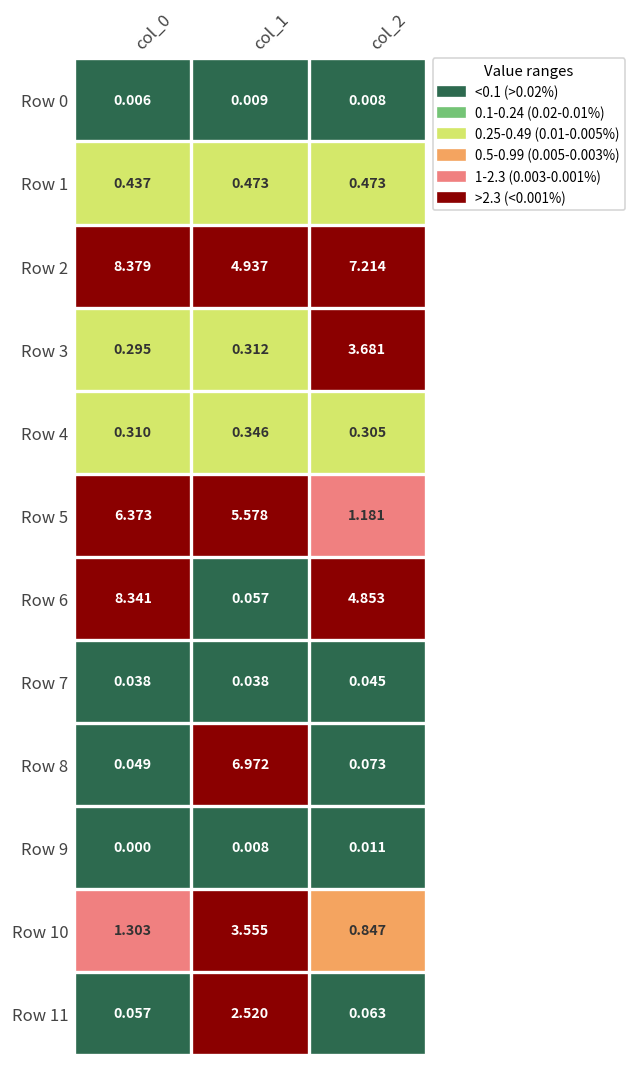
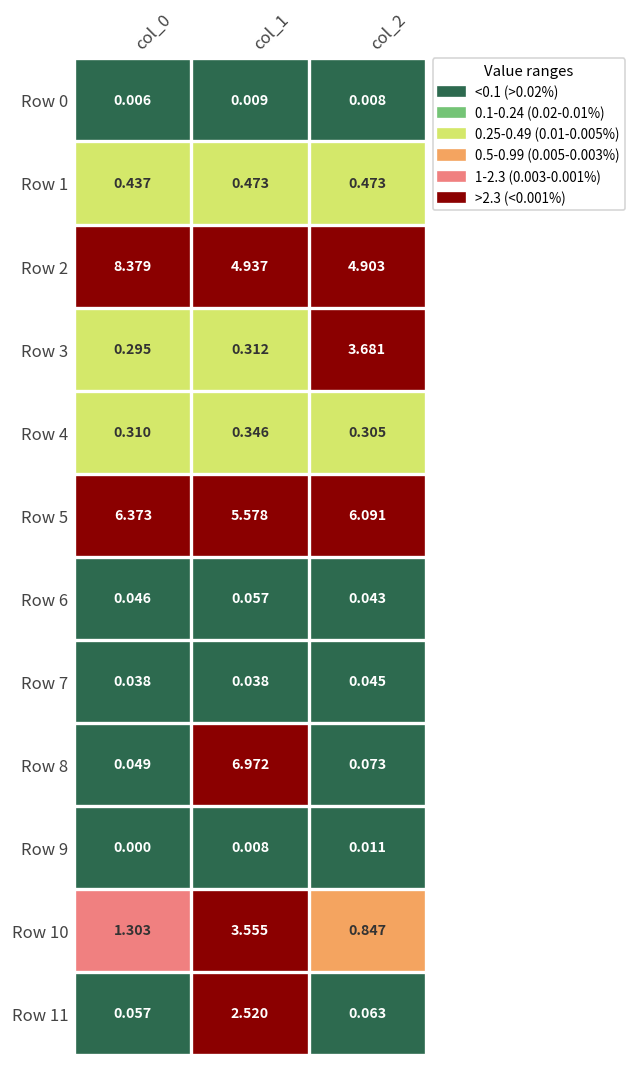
Row 2, col_2: 7.214 -> 4.903
Row 5, col_2: 1.181 -> 6.091
Row 6, col_0: 8.341 -> 0.046
Row 6, col_2: 4.853 -> 0.043
